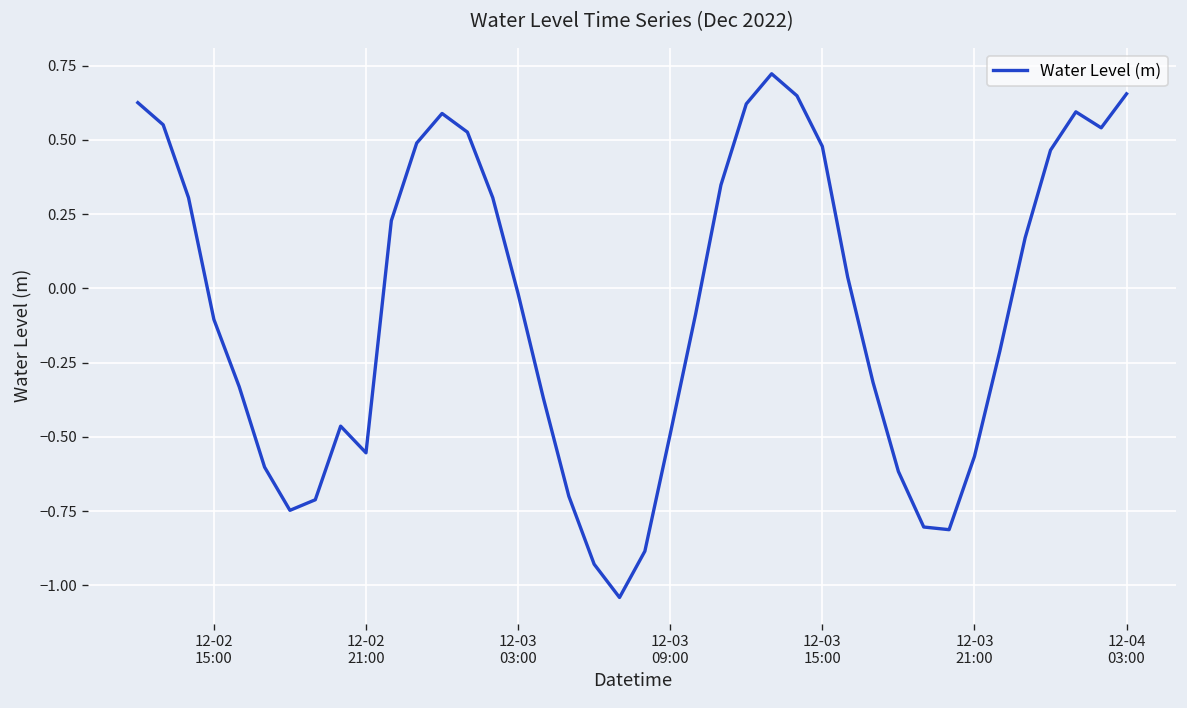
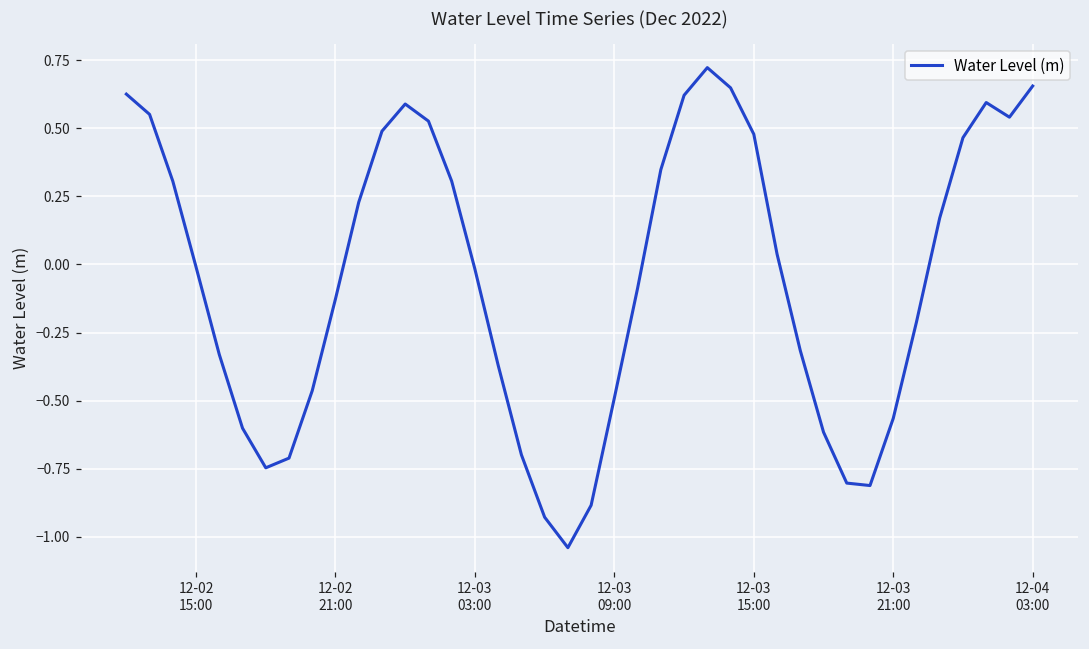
12-02 15:00: -0.10 -> -0.01
12-02 21:00: -0.55 -> -0.13
